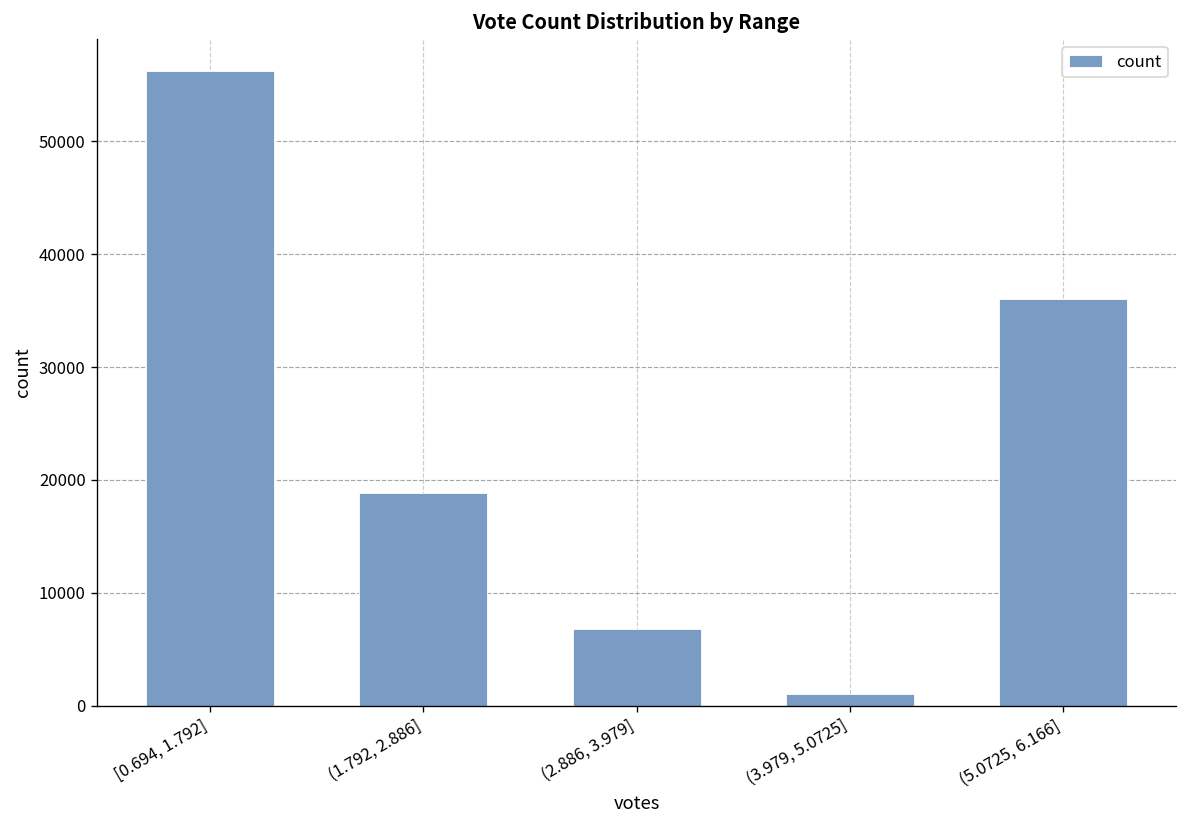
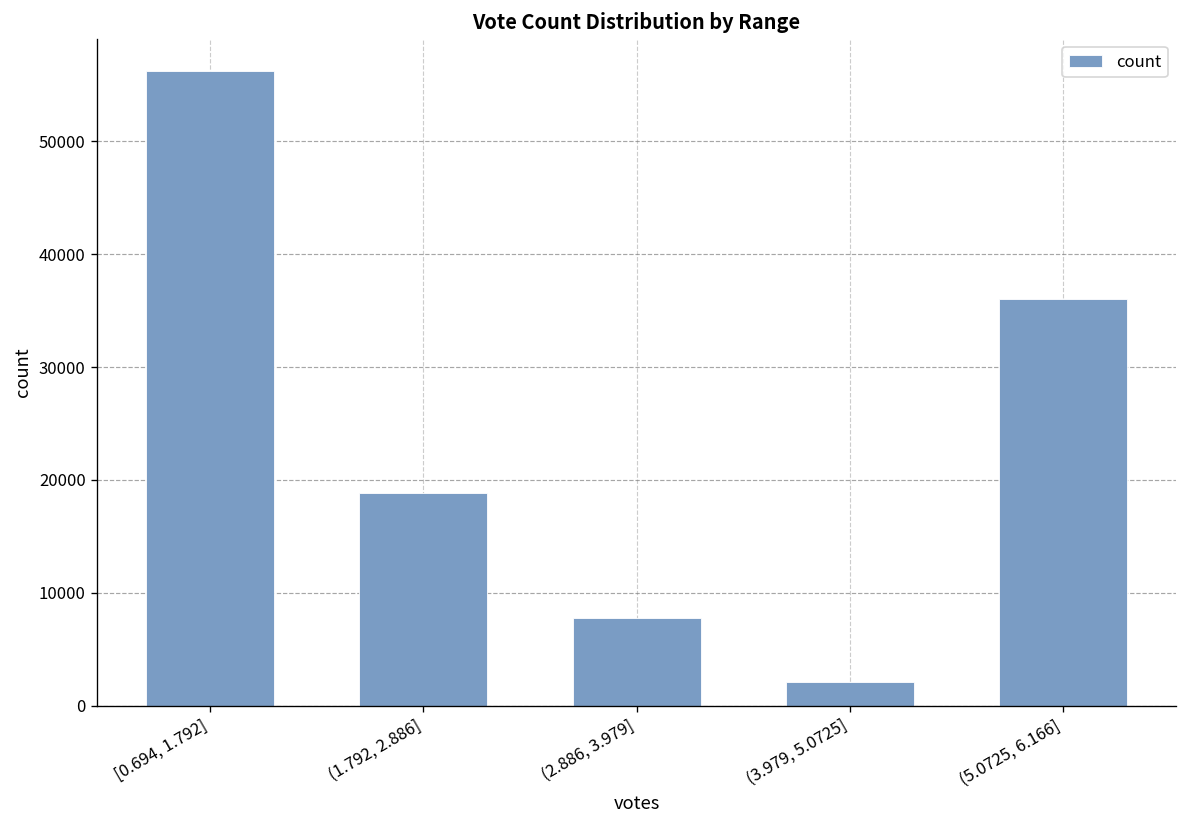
(2.886, 3.979]: 7000 -> 8000
(3.979, 5.0725]: 1000 -> 2000
